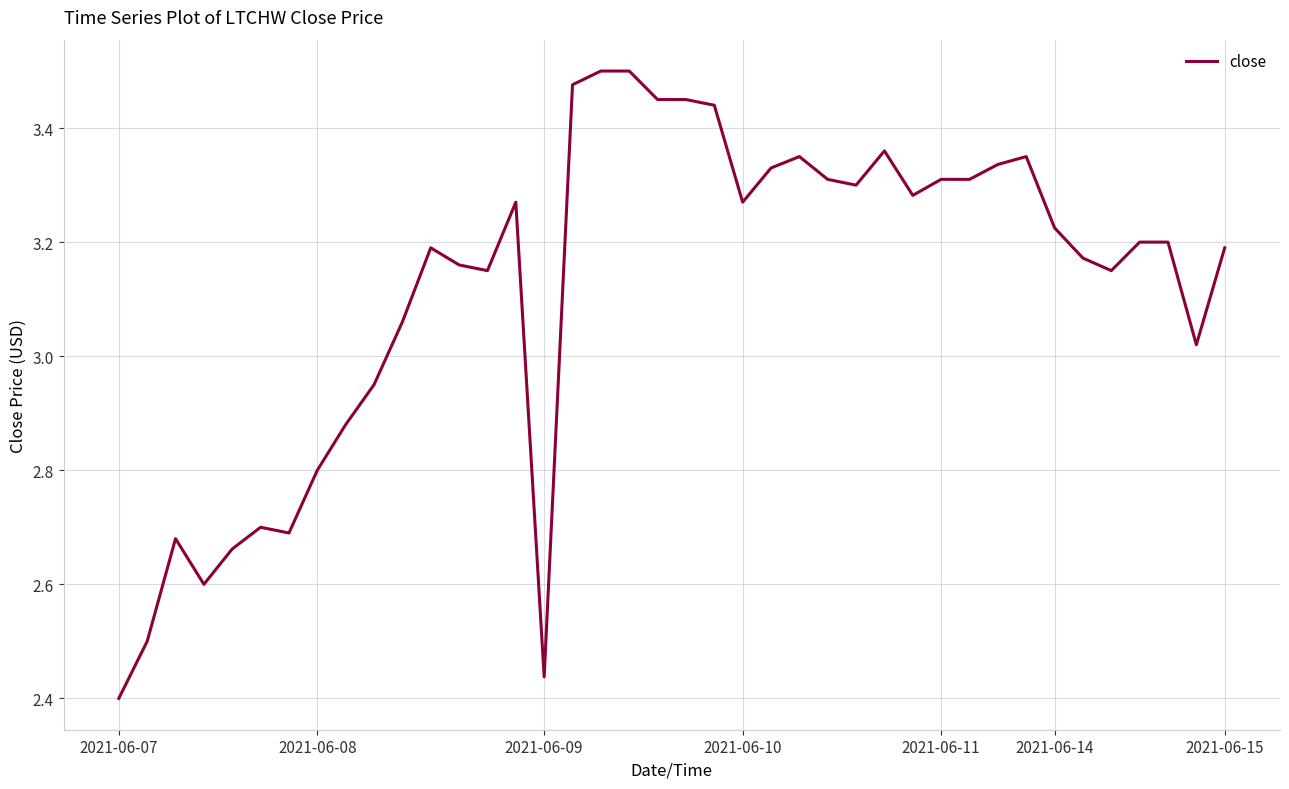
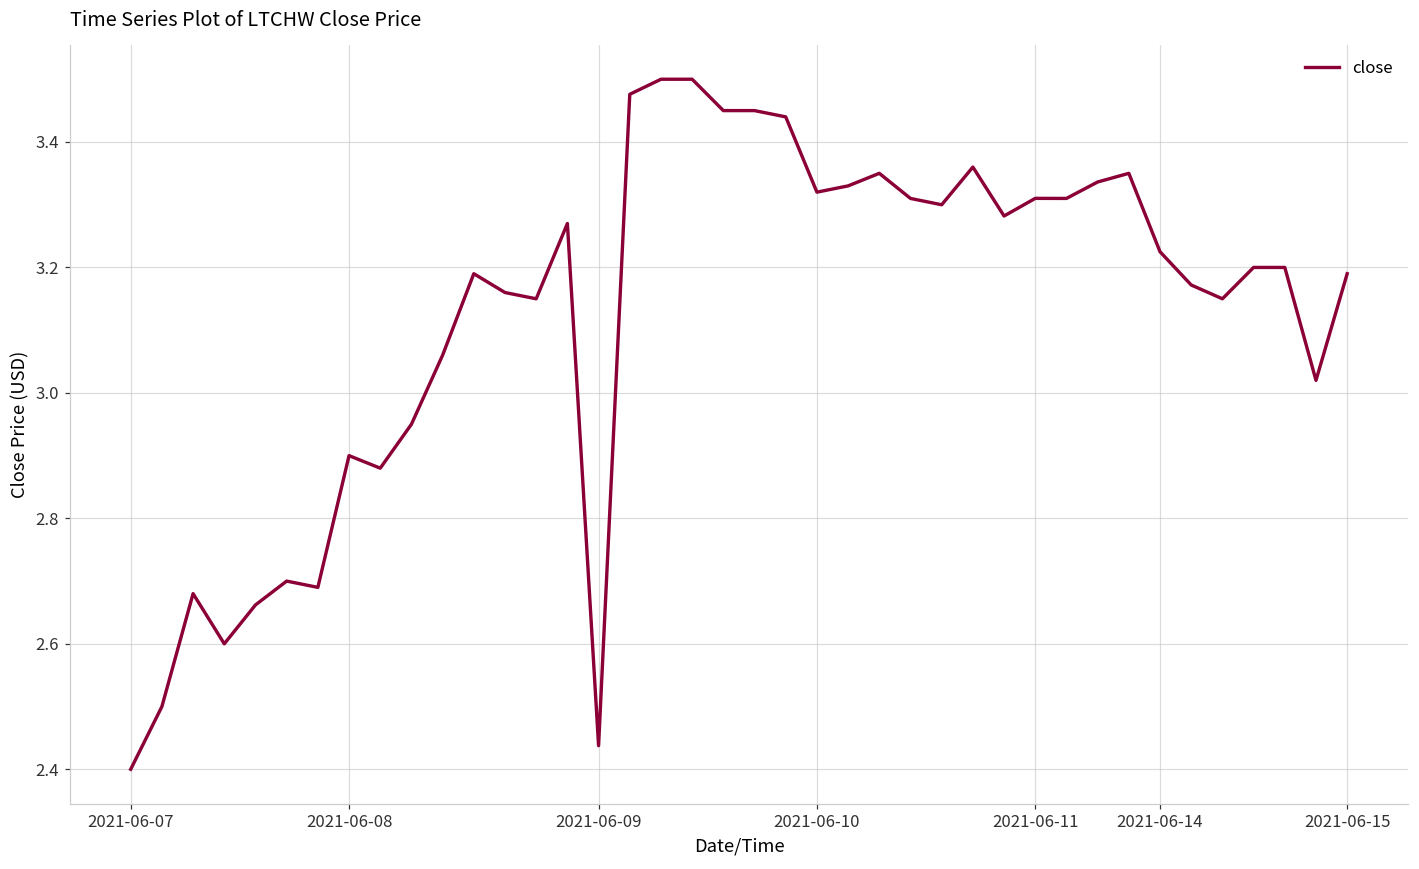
2021-06-08: 2.8 -> 2.9
2021-06-10: 3.27 -> 3.32
